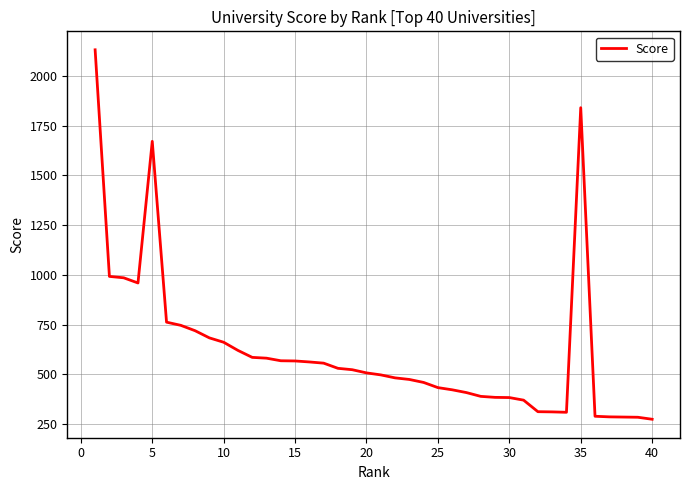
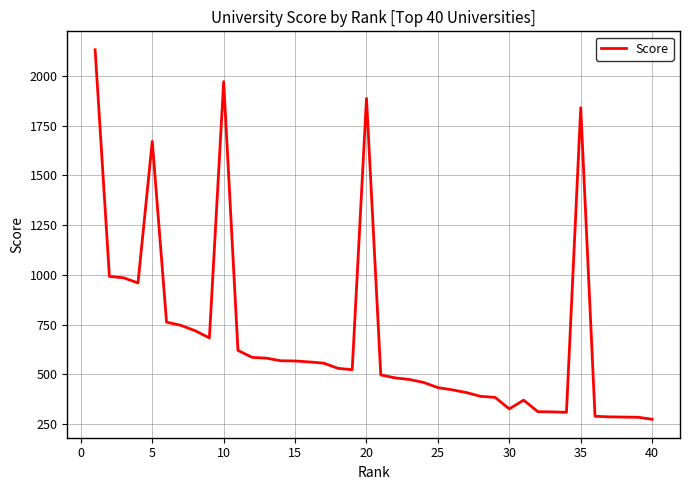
10: 660 -> 1970
20: 510 -> 1890
30: 380 -> 330
